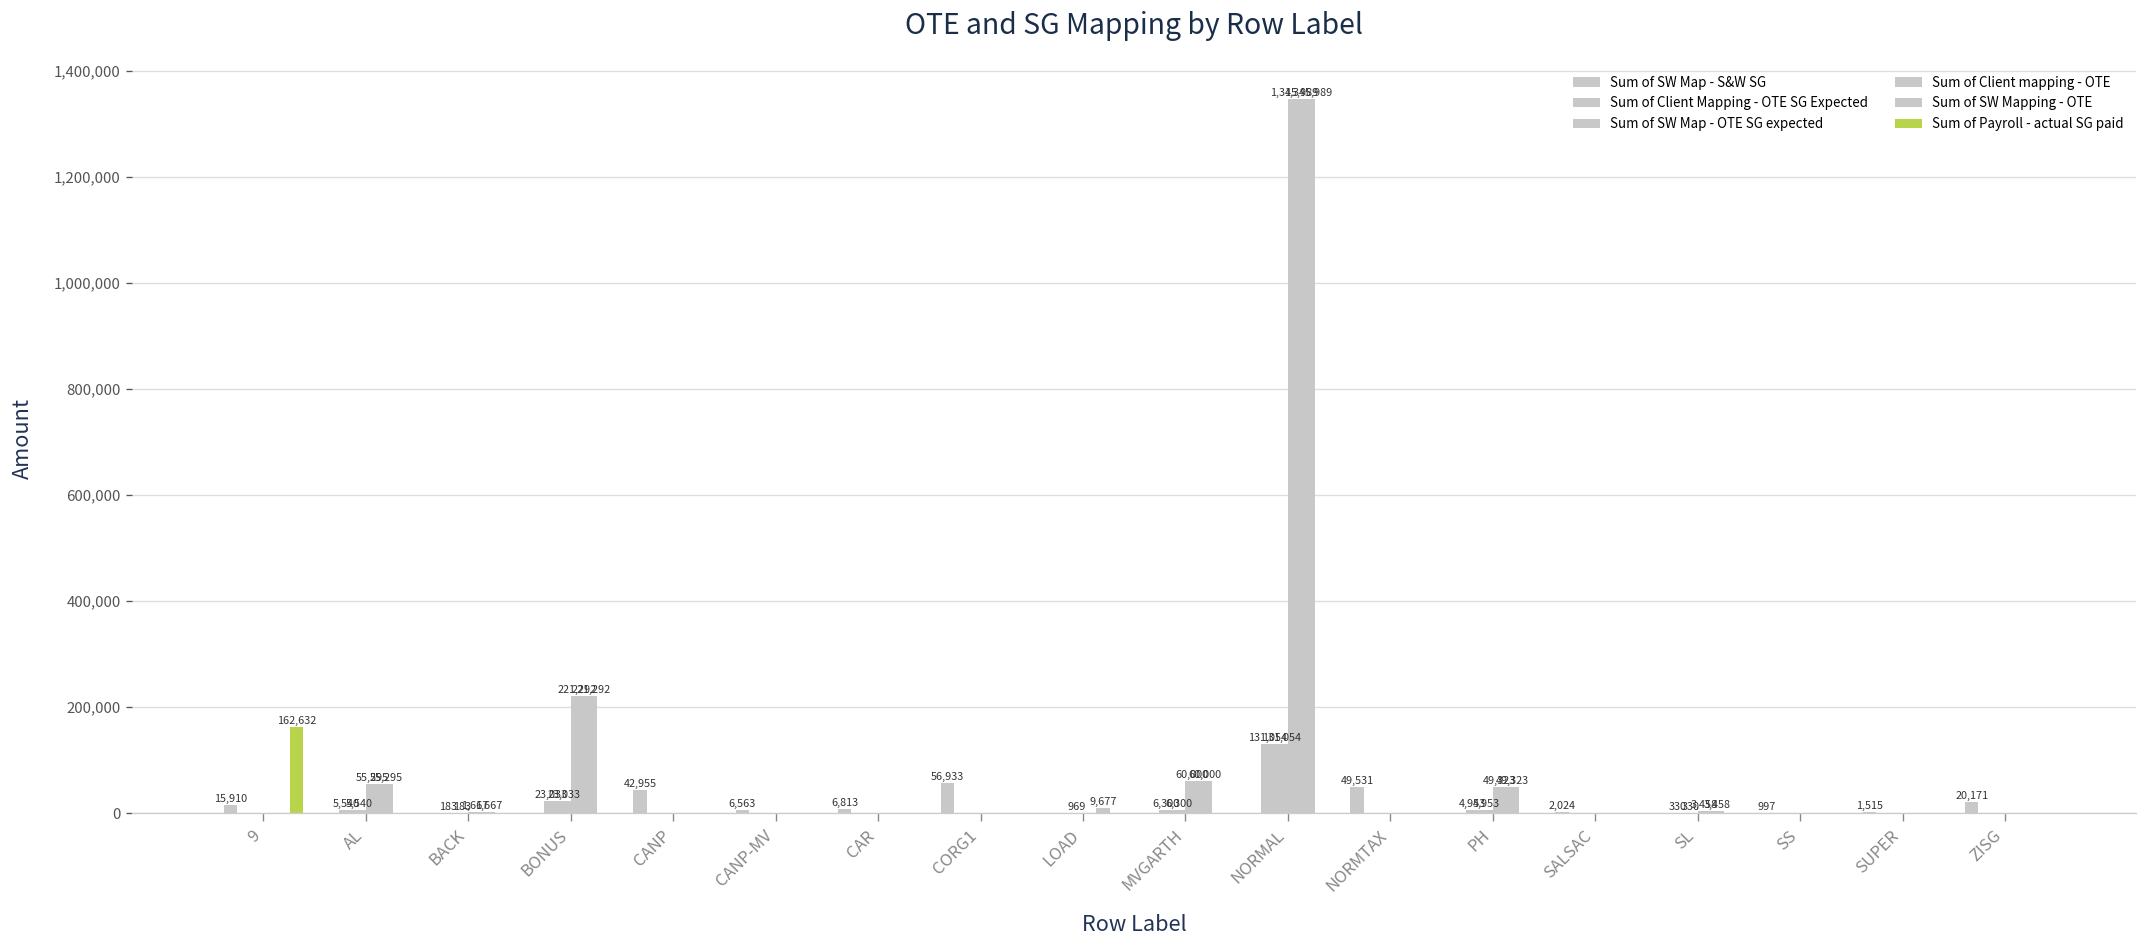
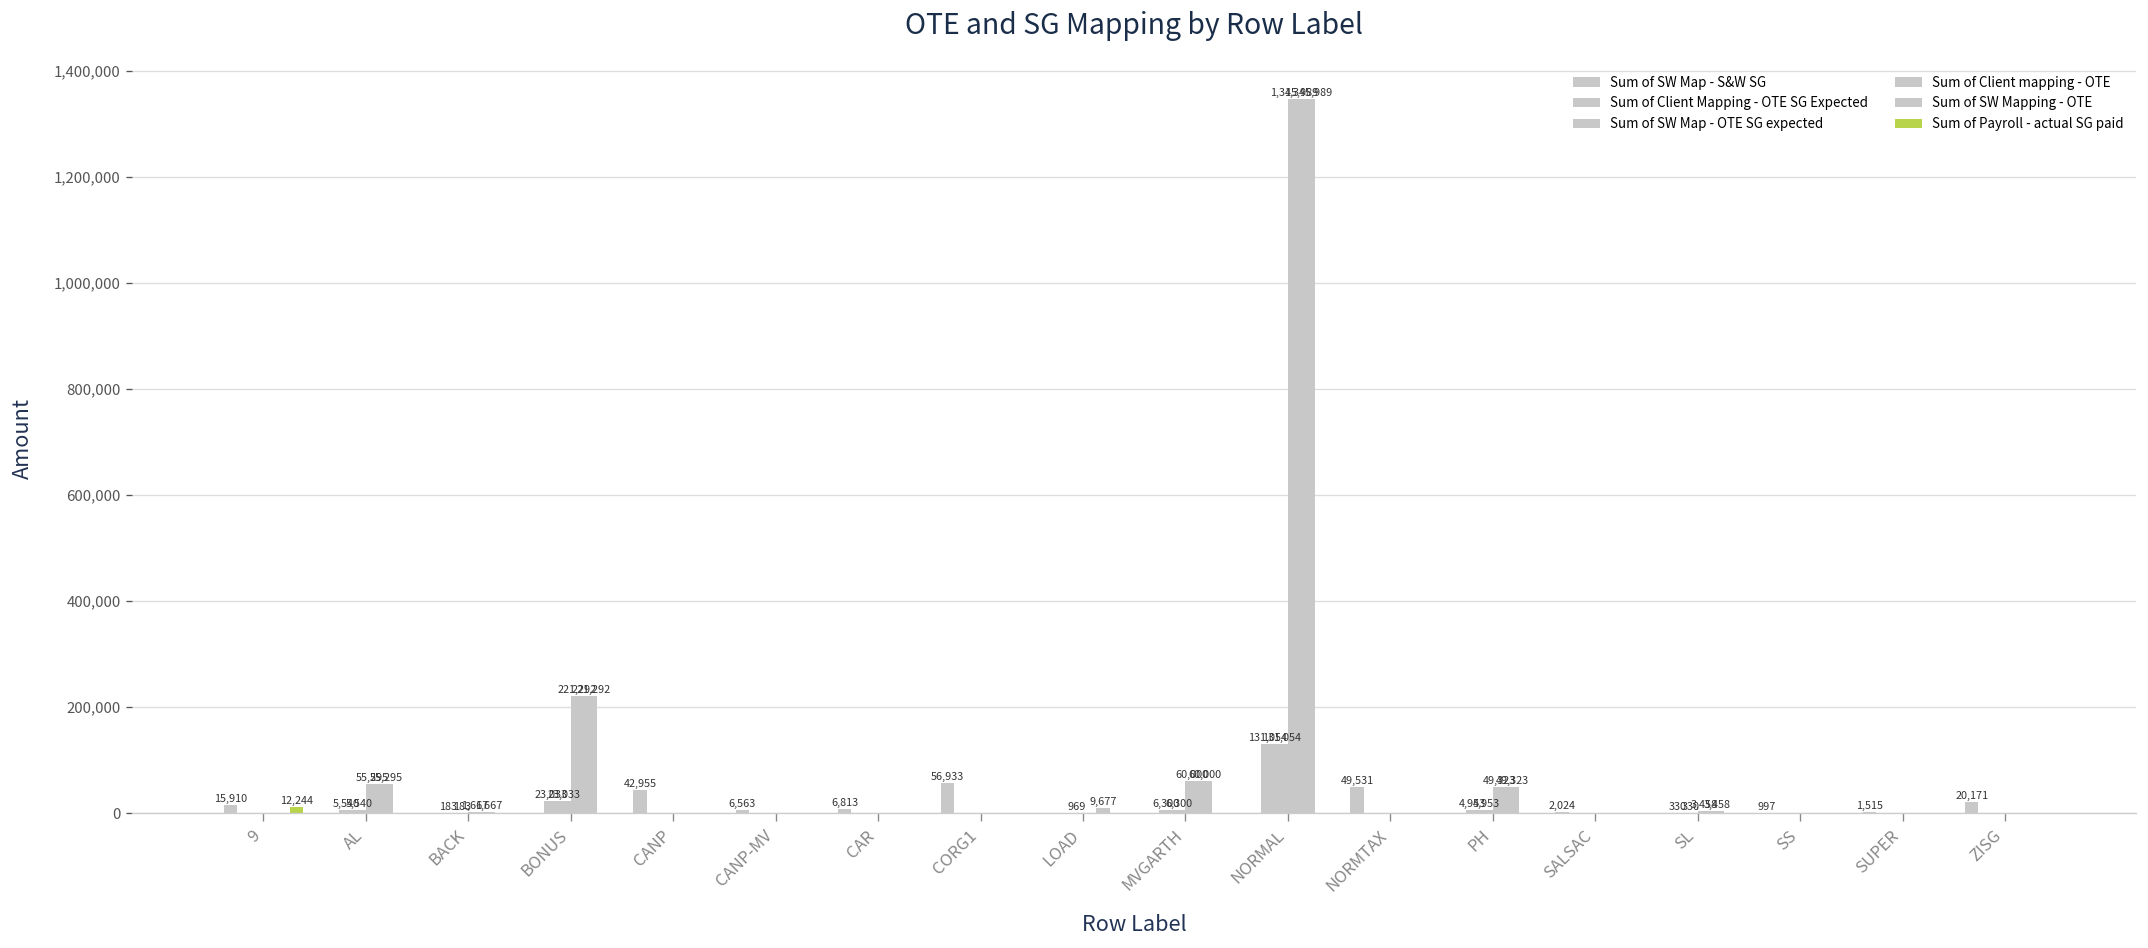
Sum of Payroll - actual SG paid, 9: 162,632 -> 12,244
